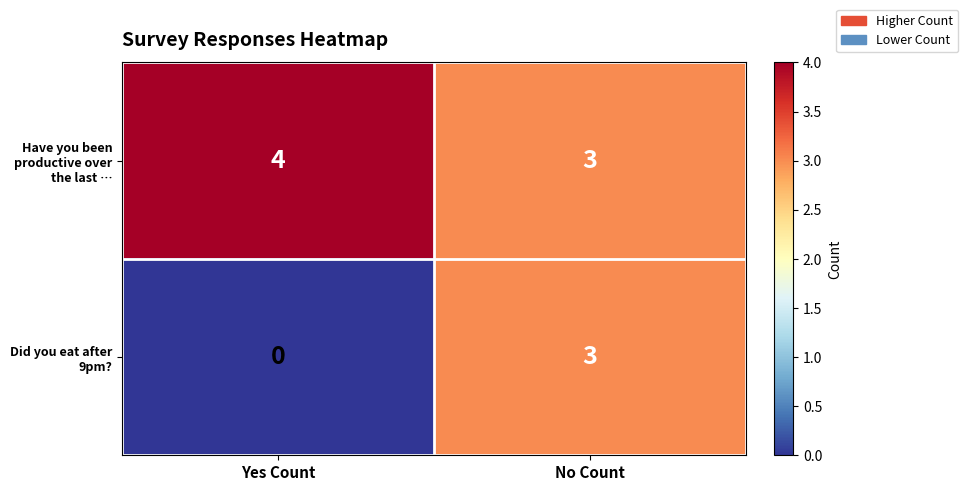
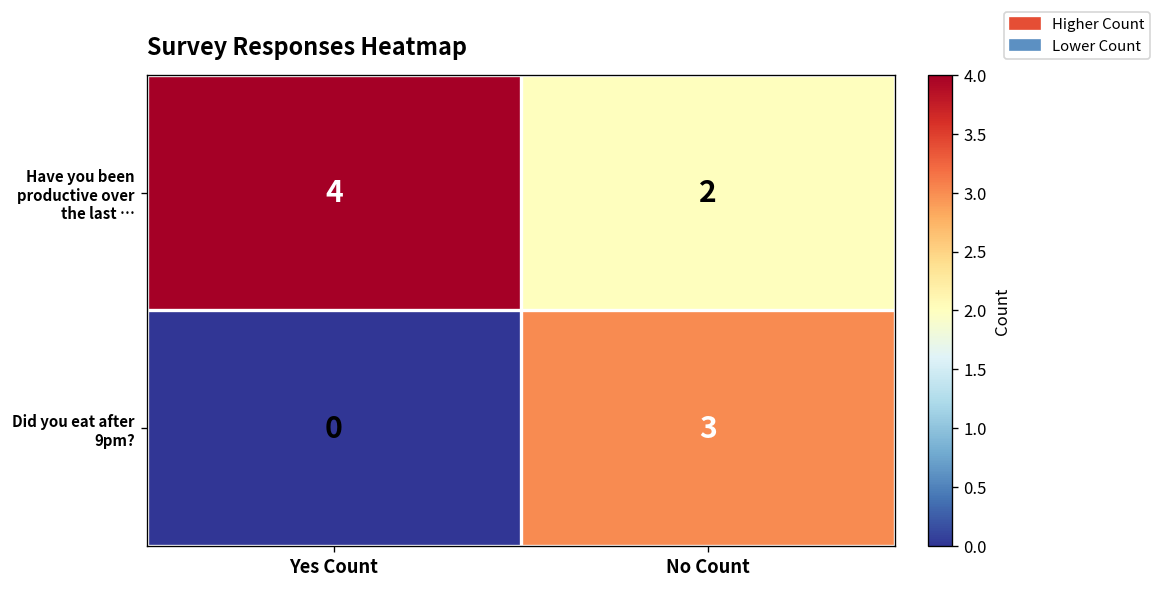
Have you been productive over the last …, No Count: 3 -> 2
